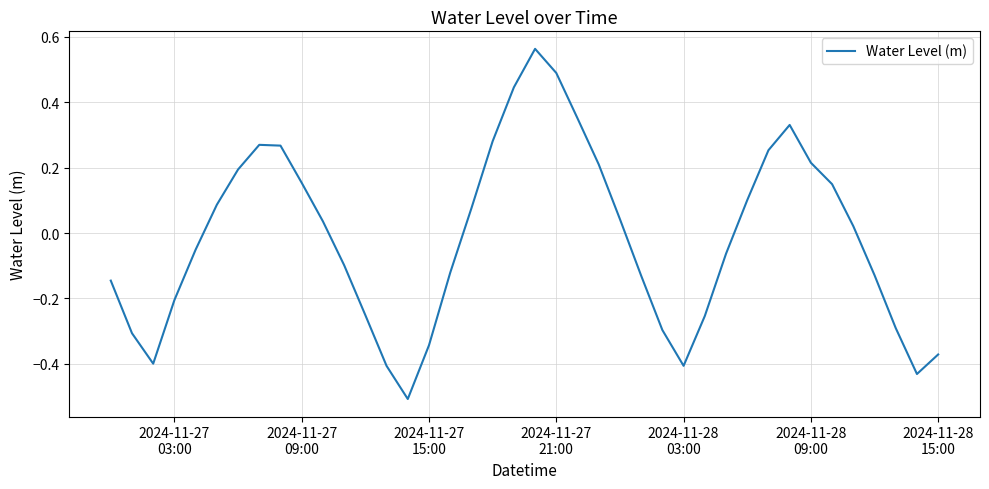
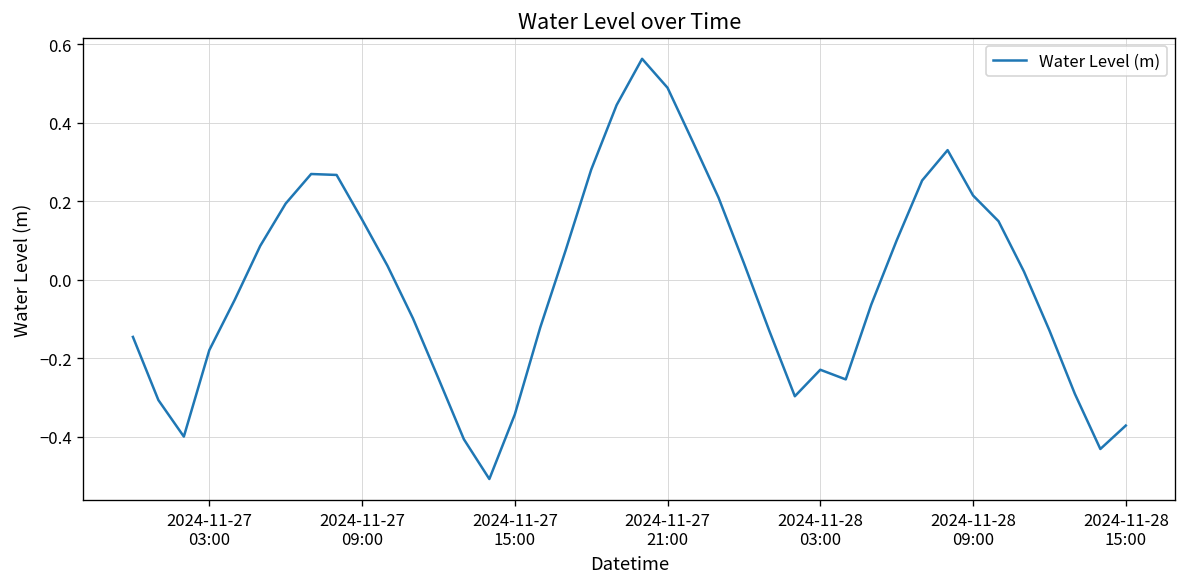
2024-11-27 03:00: -0.20 -> -0.18
2024-11-28 03:00: -0.41 -> -0.23
